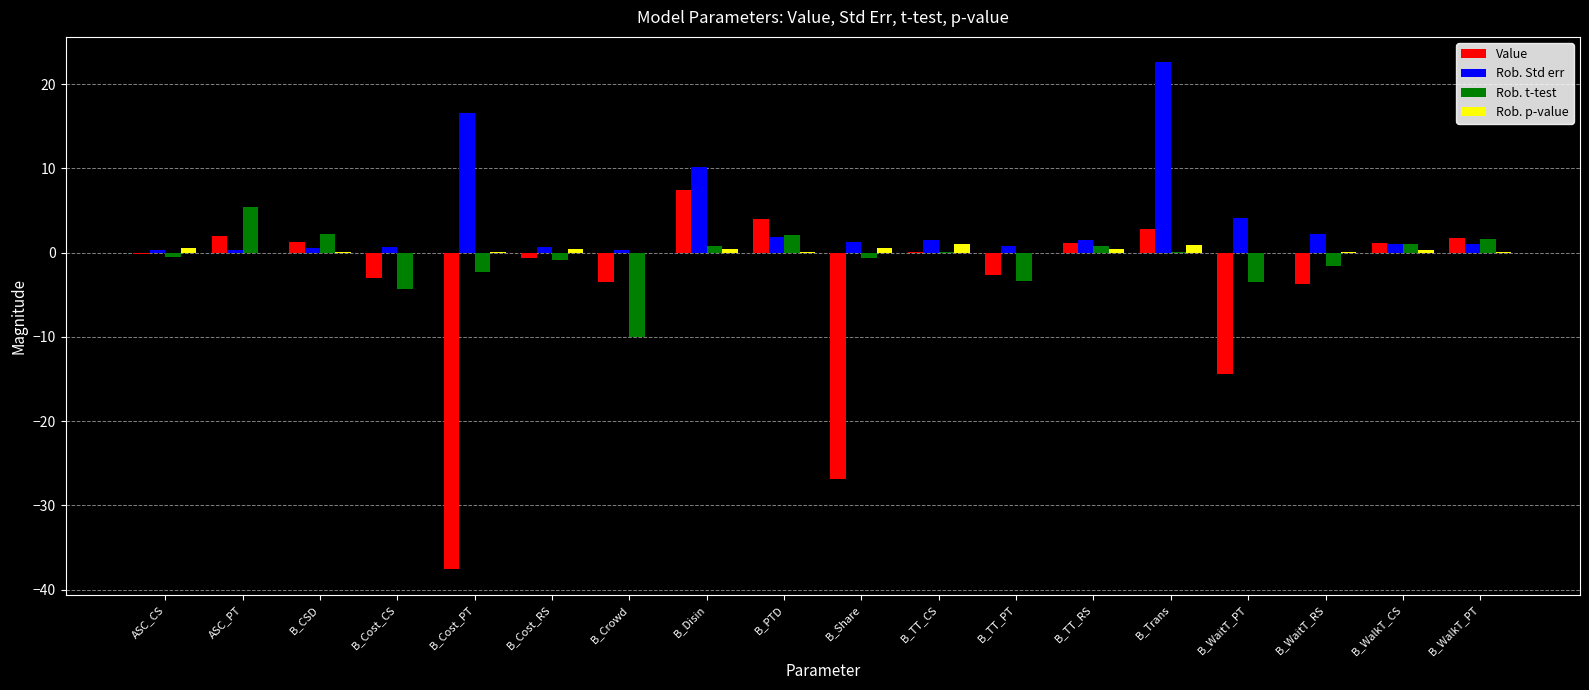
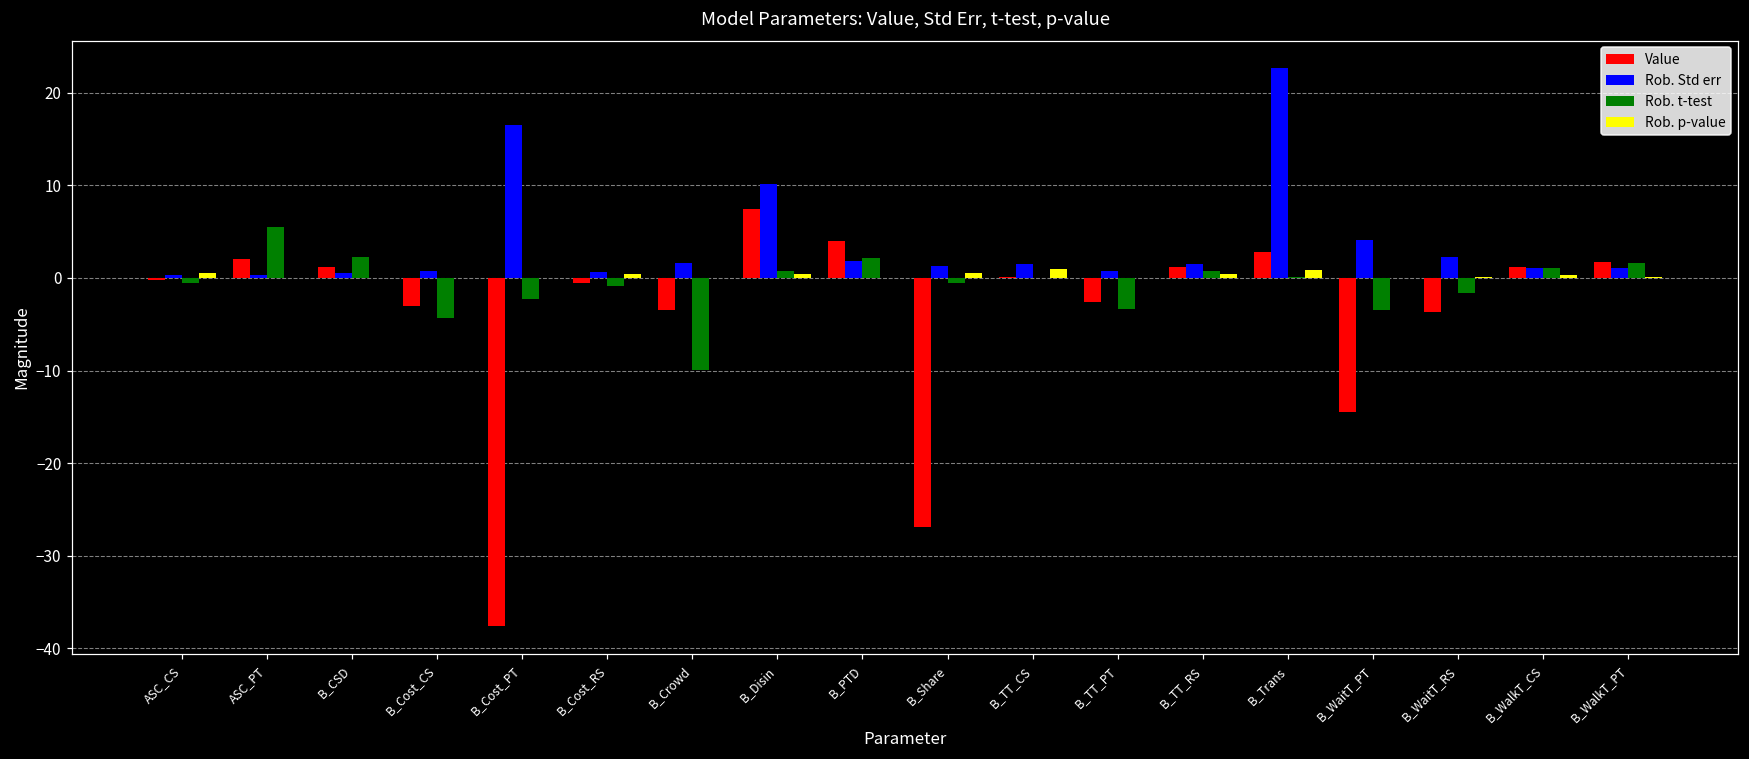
Rob. Std err, B_Crowd: 0 -> 2
